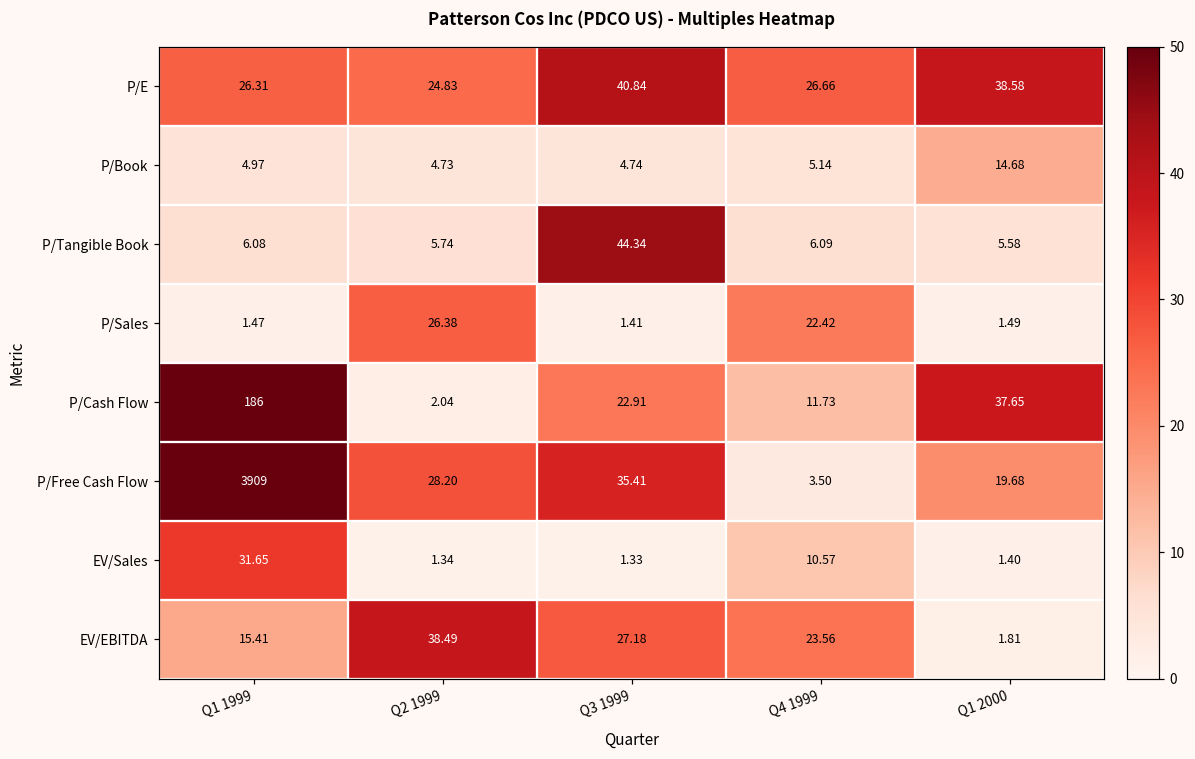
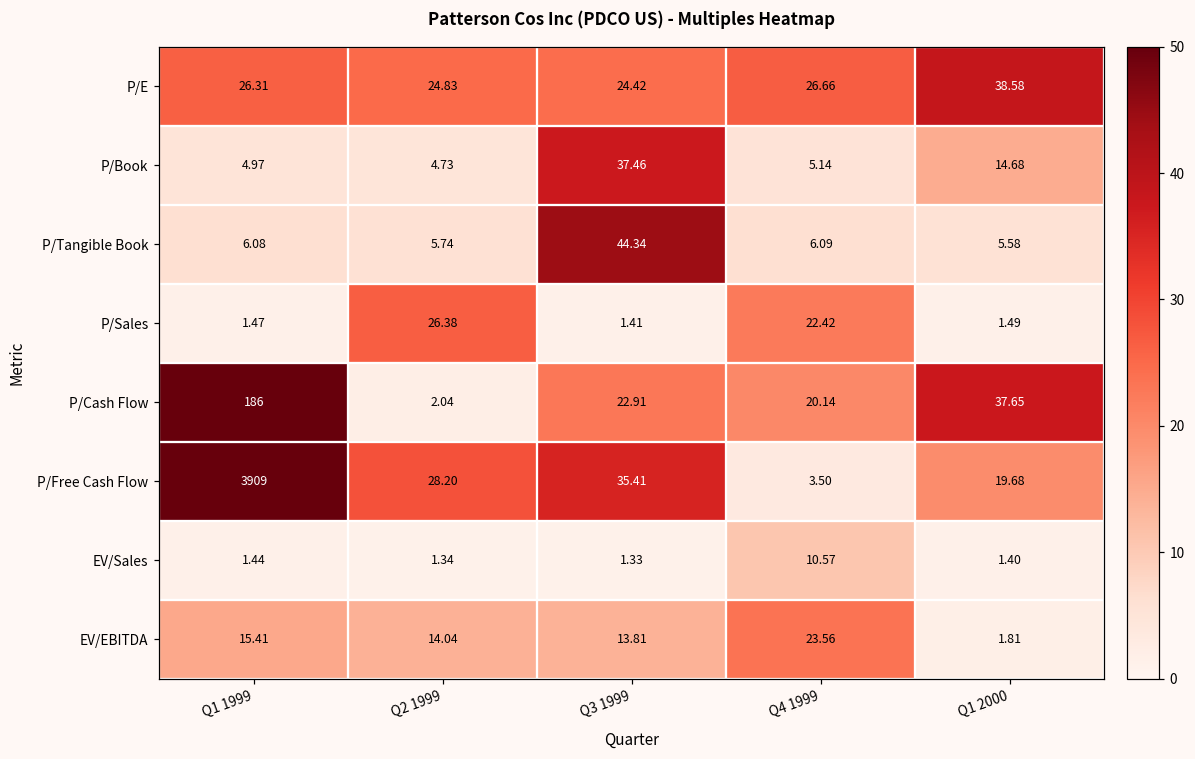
P/E, Q3 1999: 40.84 -> 24.42
P/Book, Q3 1999: 4.74 -> 37.46
P/Cash Flow, Q4 1999: 11.73 -> 20.14
EV/Sales, Q1 1999: 31.65 -> 1.44
EV/EBITDA, Q2 1999: 38.49 -> 14.04
EV/EBITDA, Q3 1999: 27.18 -> 13.81
